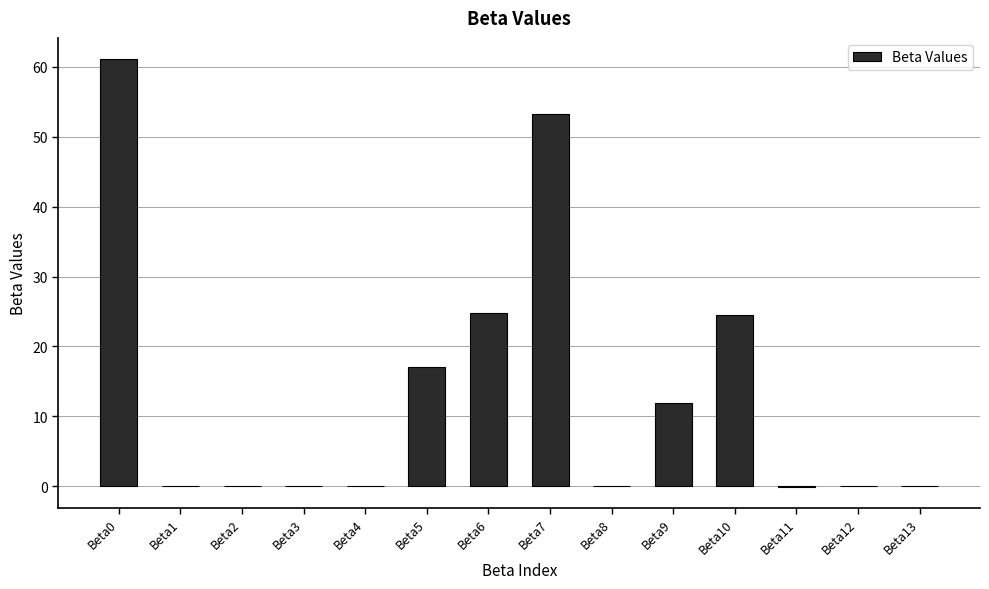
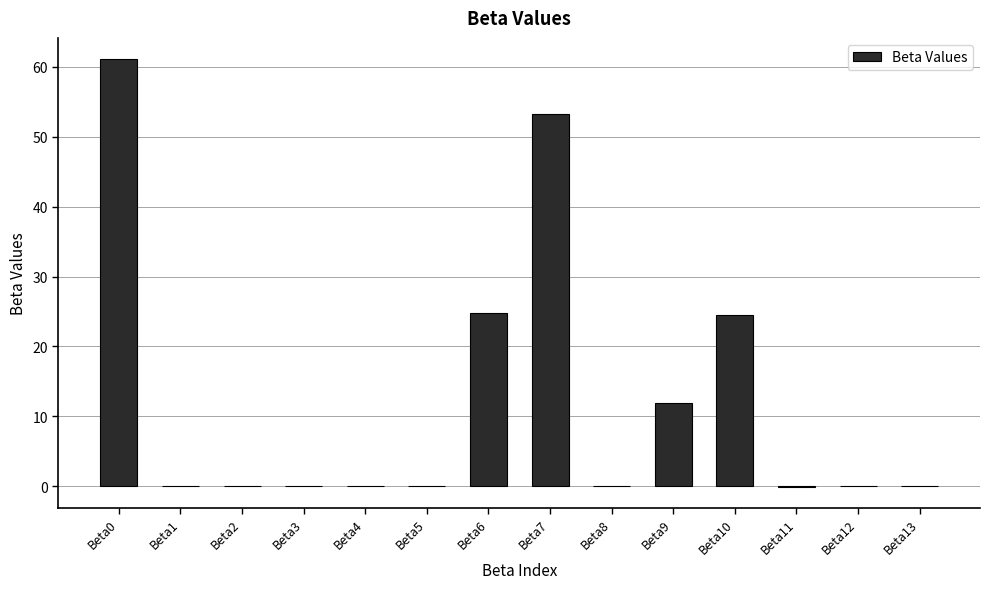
Beta5: 17 -> 0
